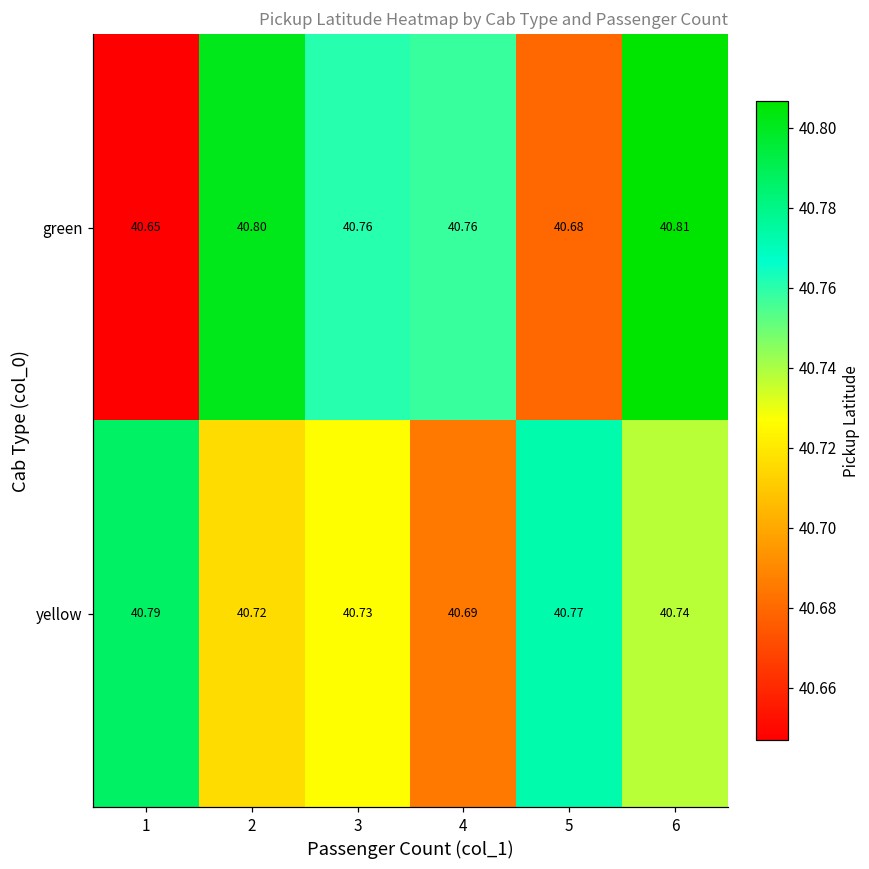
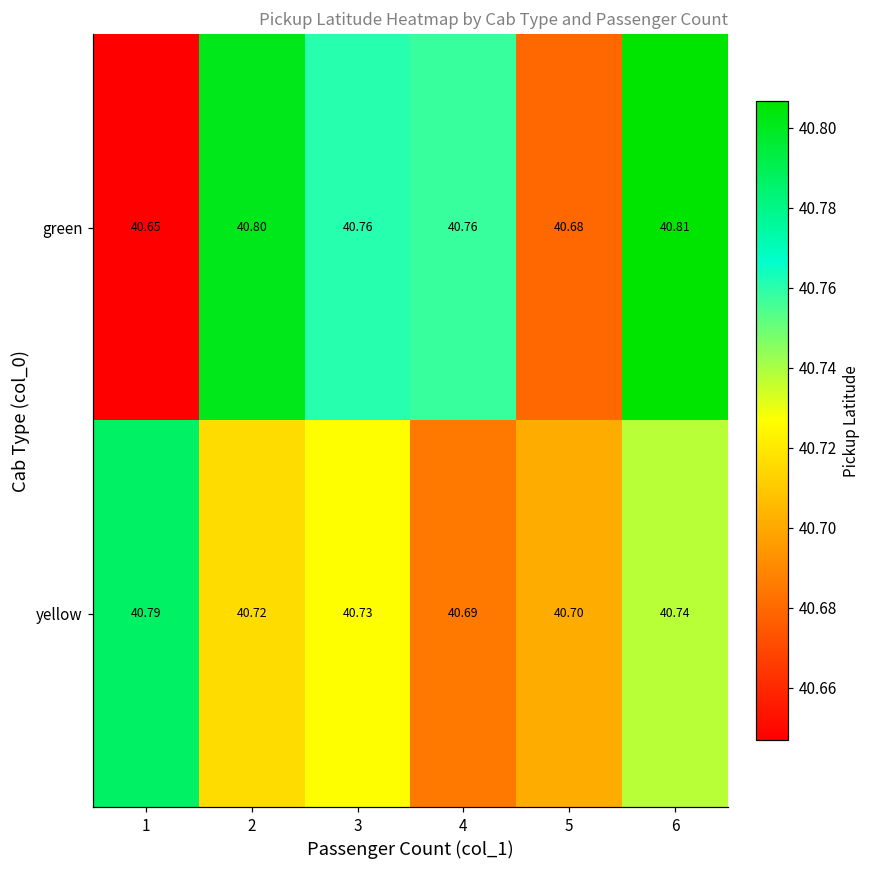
yellow, 5: 40.77 -> 40.70
